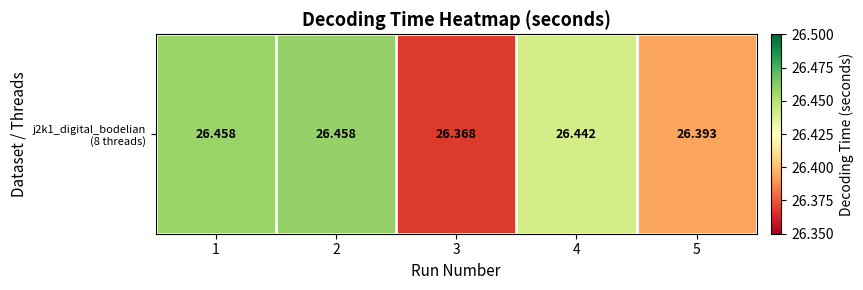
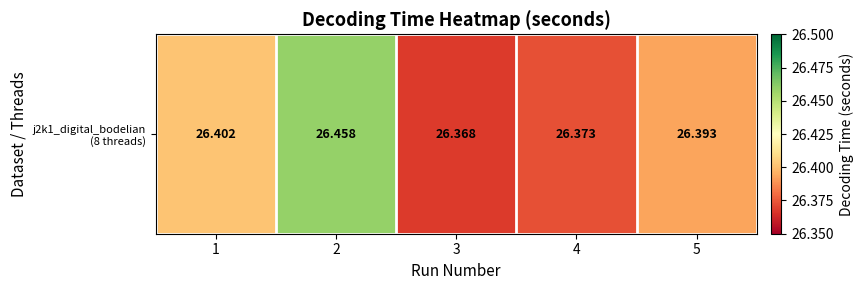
j2k1_digital_bodelian (8 threads), 1: 26.458 -> 26.402
j2k1_digital_bodelian (8 threads), 4: 26.442 -> 26.373
